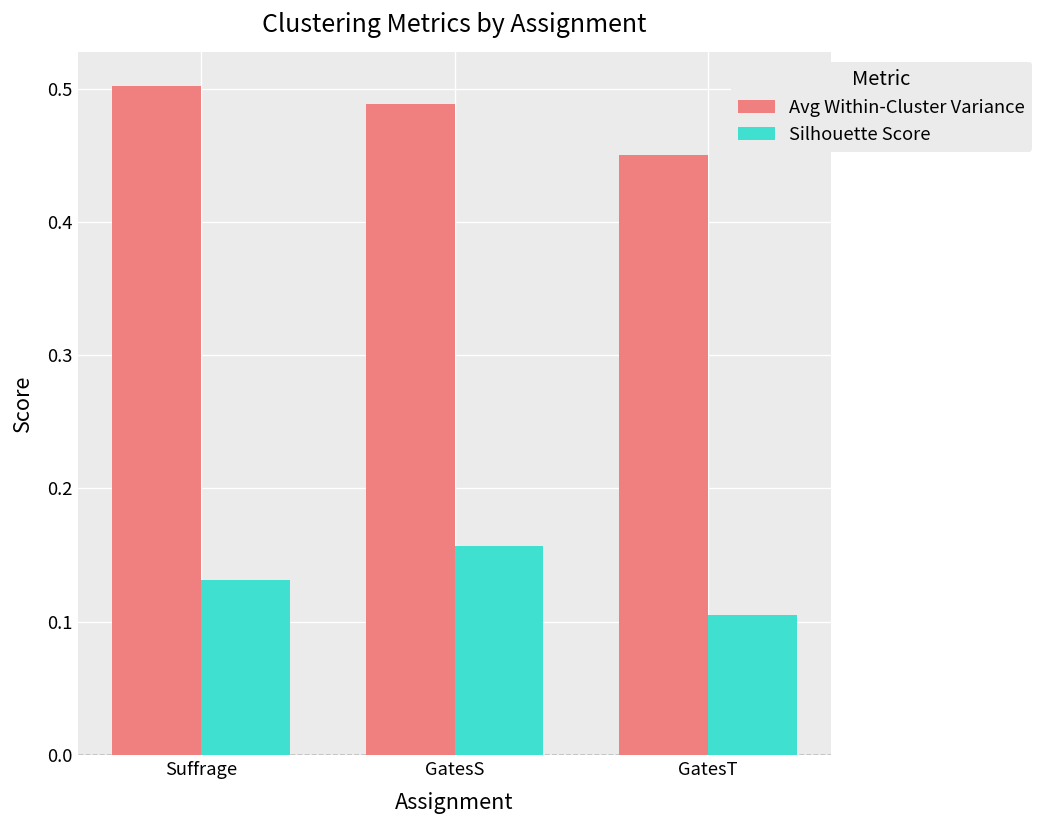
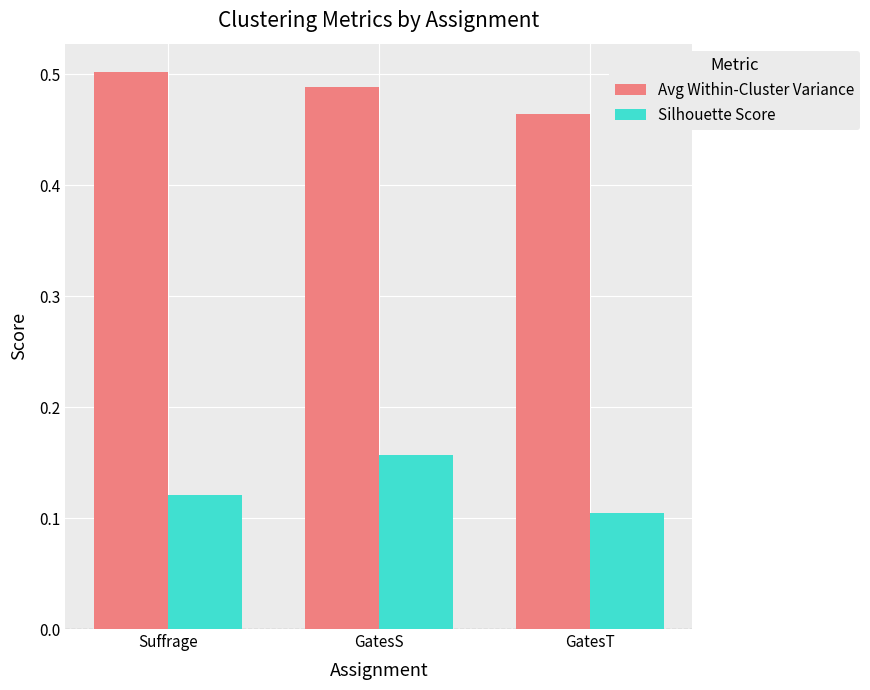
Silhouette Score, Suffrage: 0.131 -> 0.121
Avg Within-Cluster Variance, GatesT: 0.450 -> 0.464
